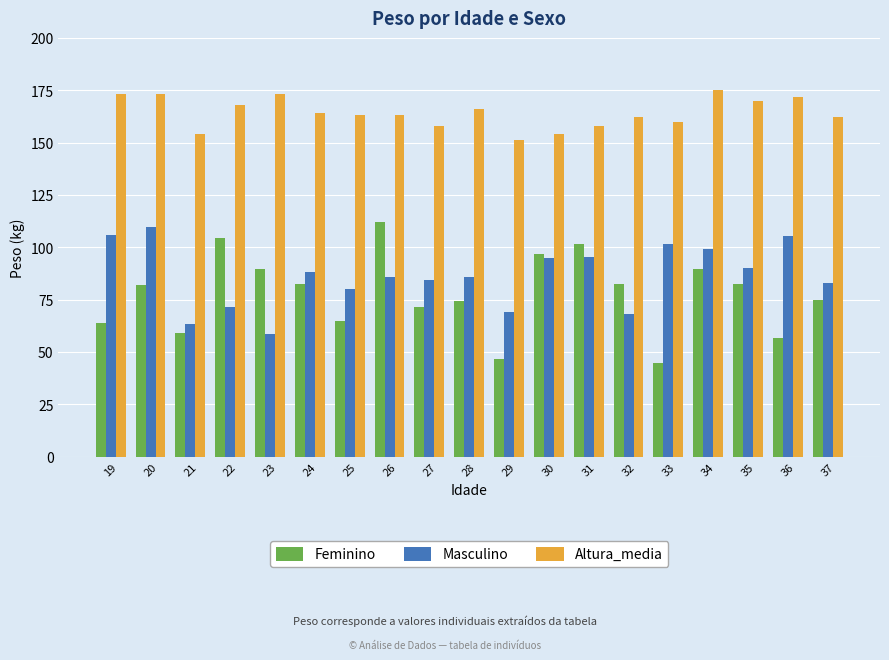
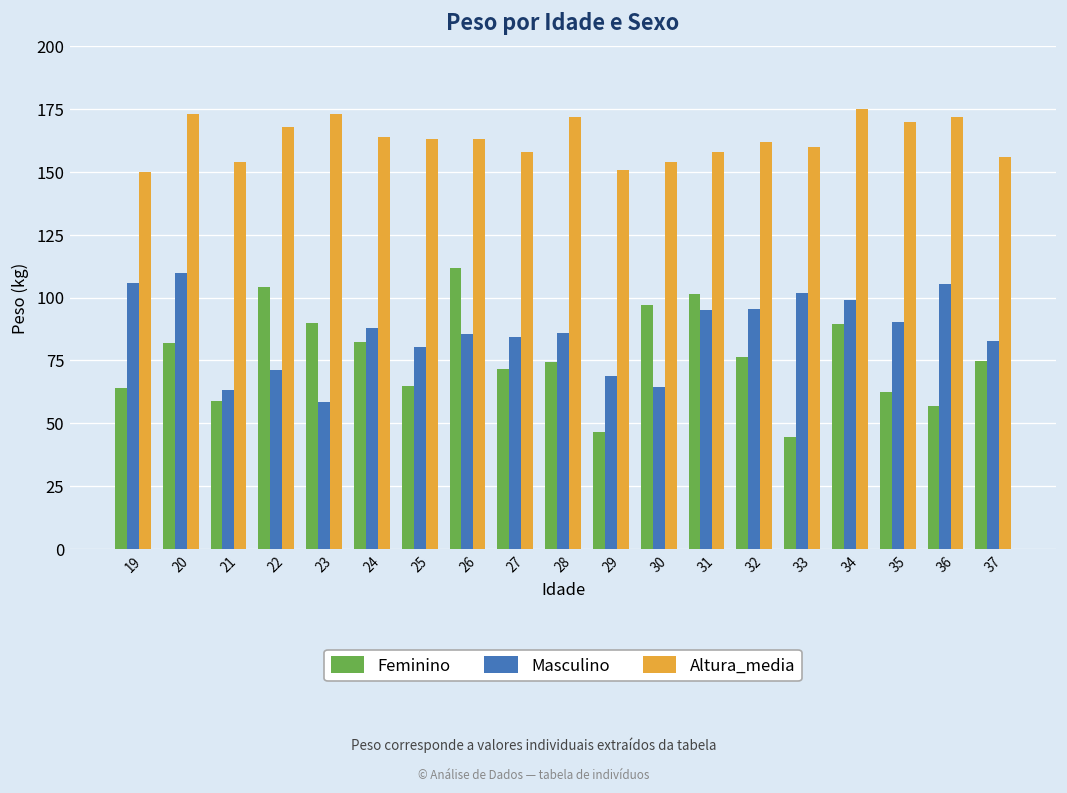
Altura_media, 19: 173 -> 150
Altura_media, 28: 166 -> 172
Masculino, 30: 95 -> 64
Feminino, 32: 83 -> 76
Masculino, 32: 68 -> 95
Feminino, 35: 82 -> 63
Altura_media, 37: 162 -> 156
